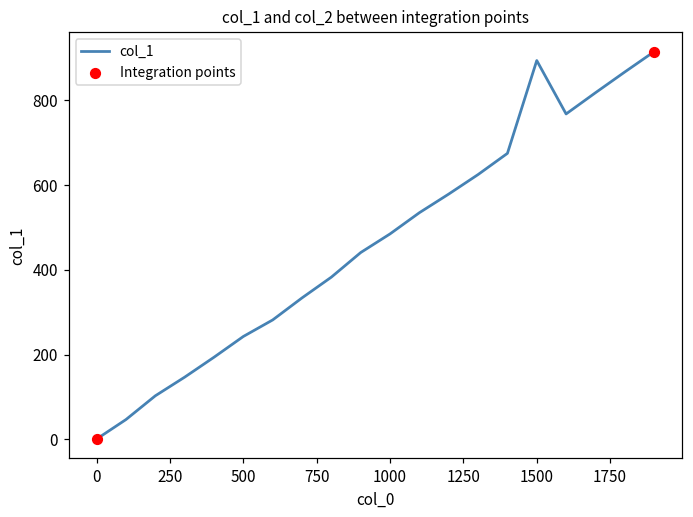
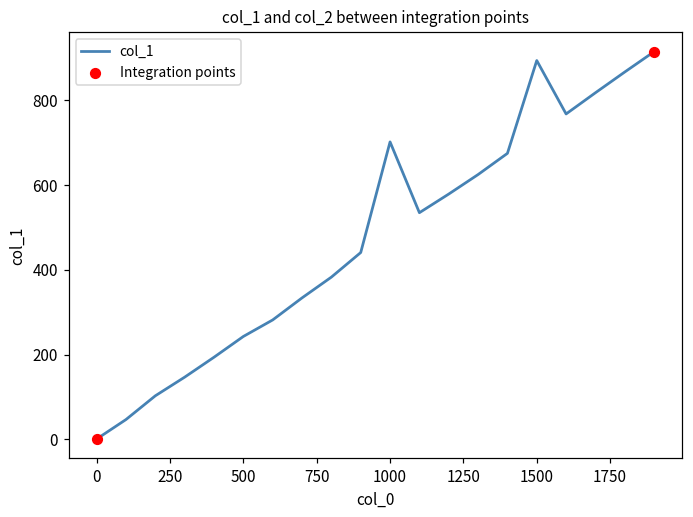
col_1, 1000: 490 -> 700
